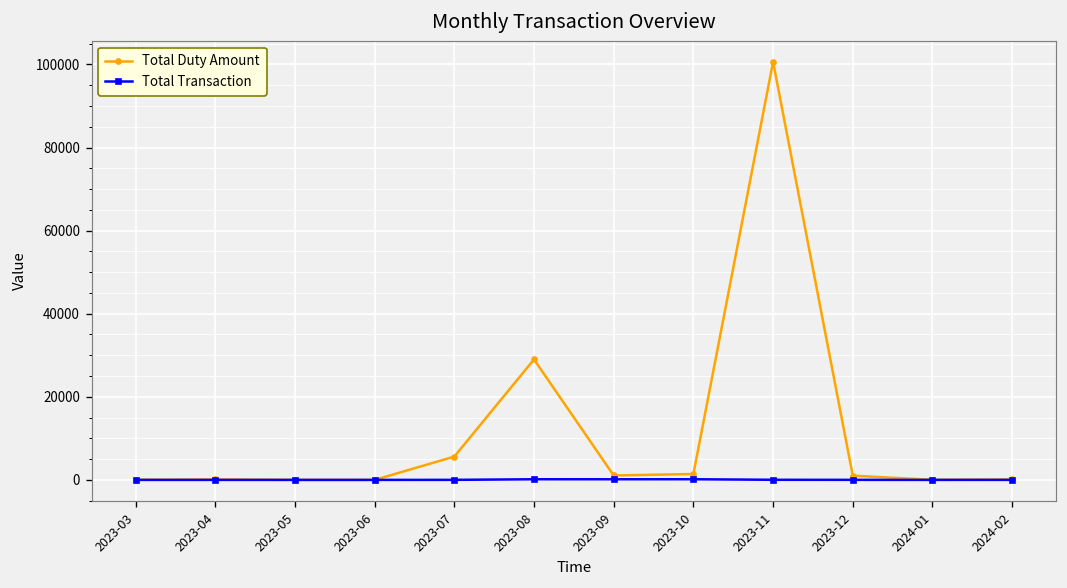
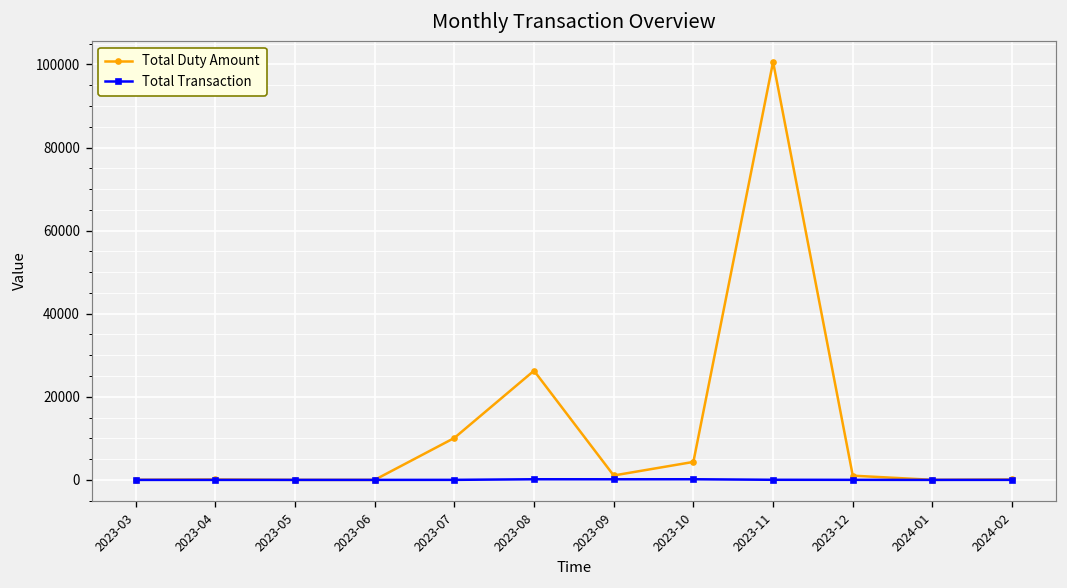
Total Duty Amount, 2023-07: 6000 -> 10000
Total Duty Amount, 2023-08: 29000 -> 26000
Total Duty Amount, 2023-10: 1000 -> 4000
